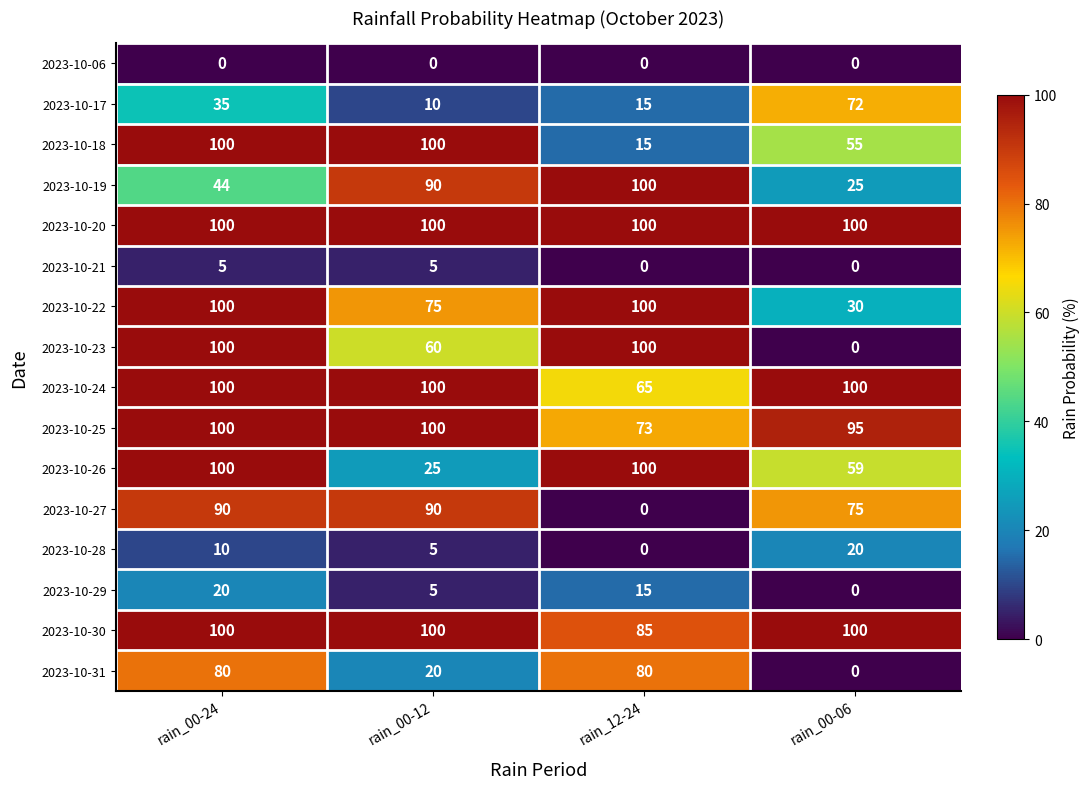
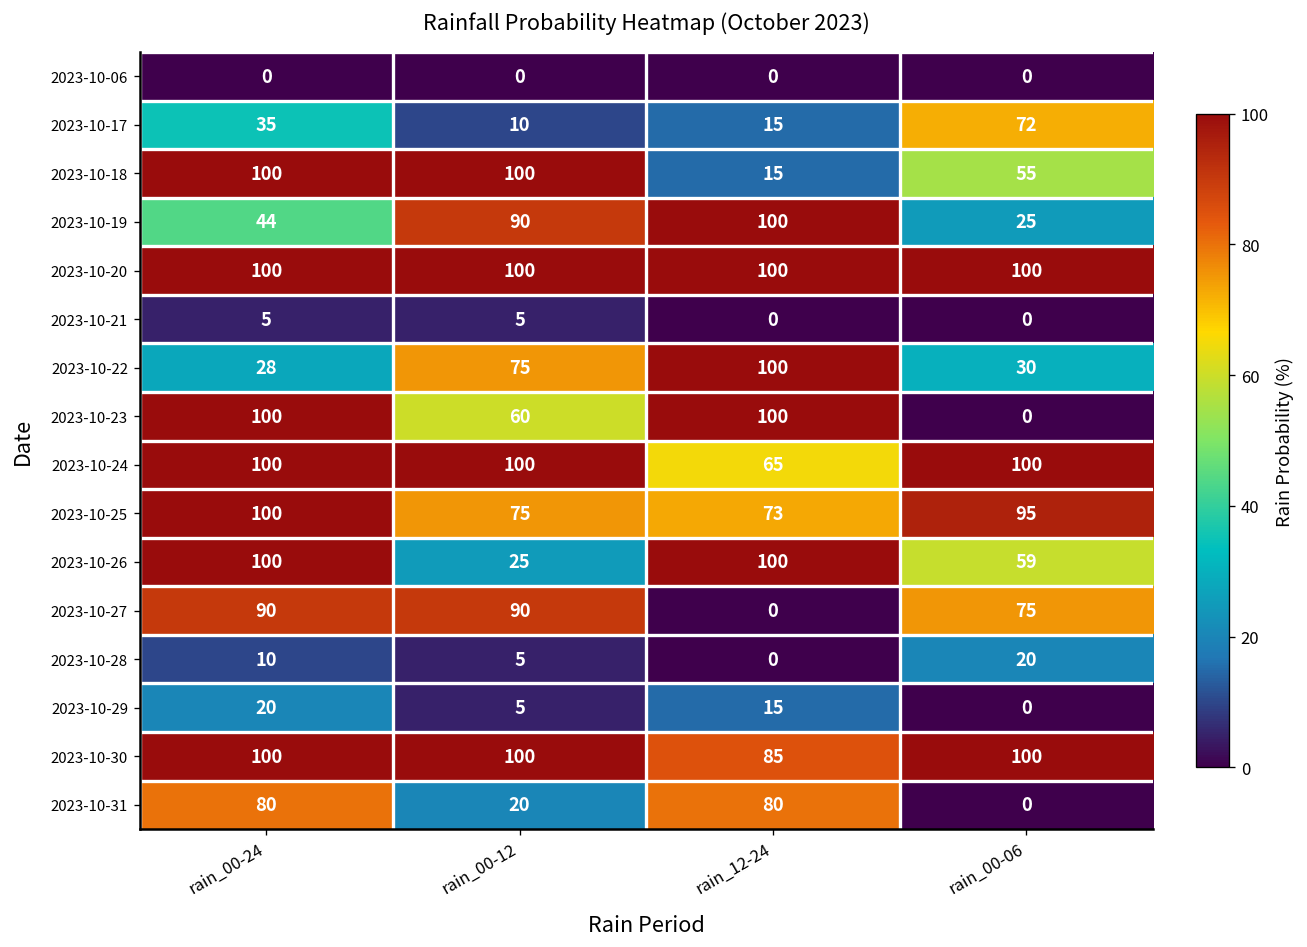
2023-10-22, rain_00-24: 100 -> 28
2023-10-25, rain_00-12: 100 -> 75
